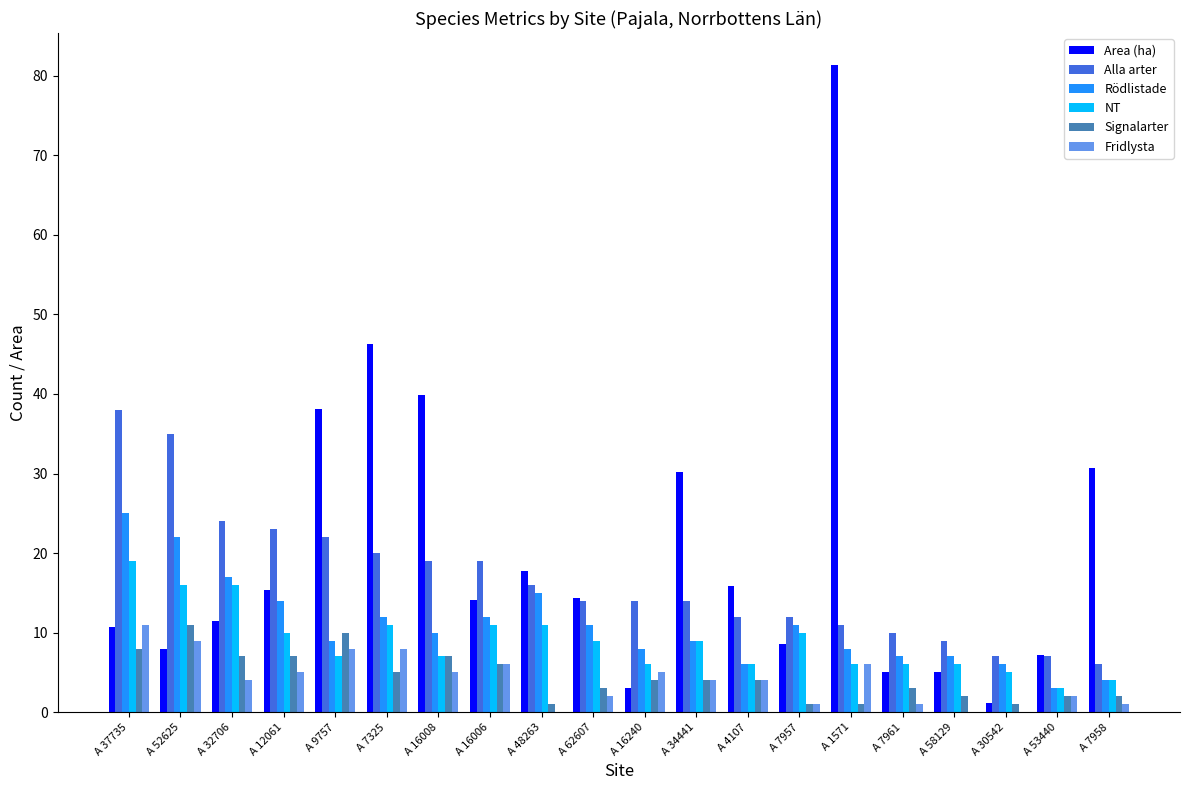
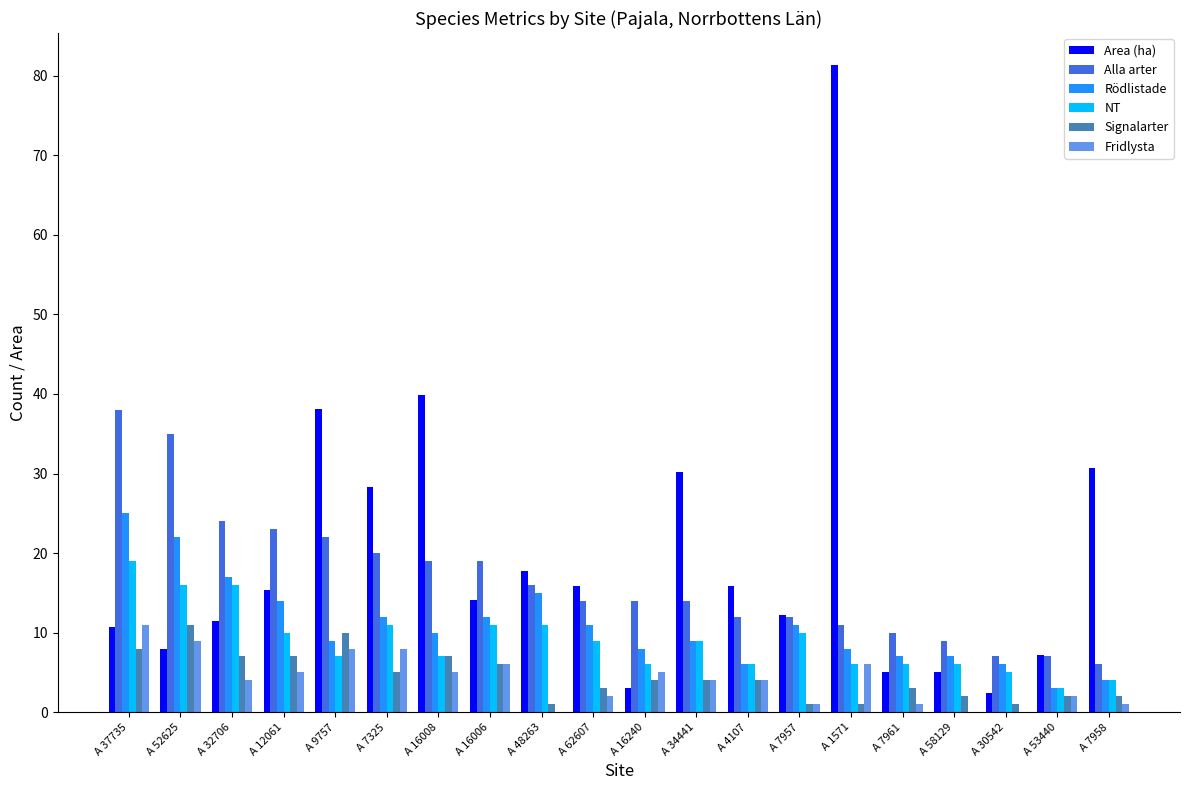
Area (ha), A 7325: 46 -> 28
Area (ha), A 62607: 14 -> 16
Area (ha), A 7957: 9 -> 12
Area (ha), A 30542: 1 -> 2
